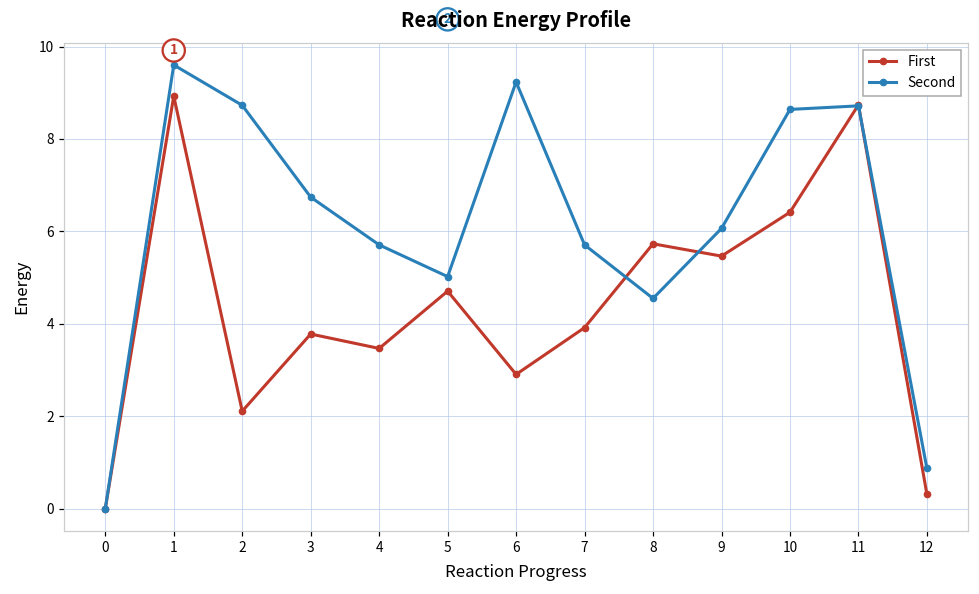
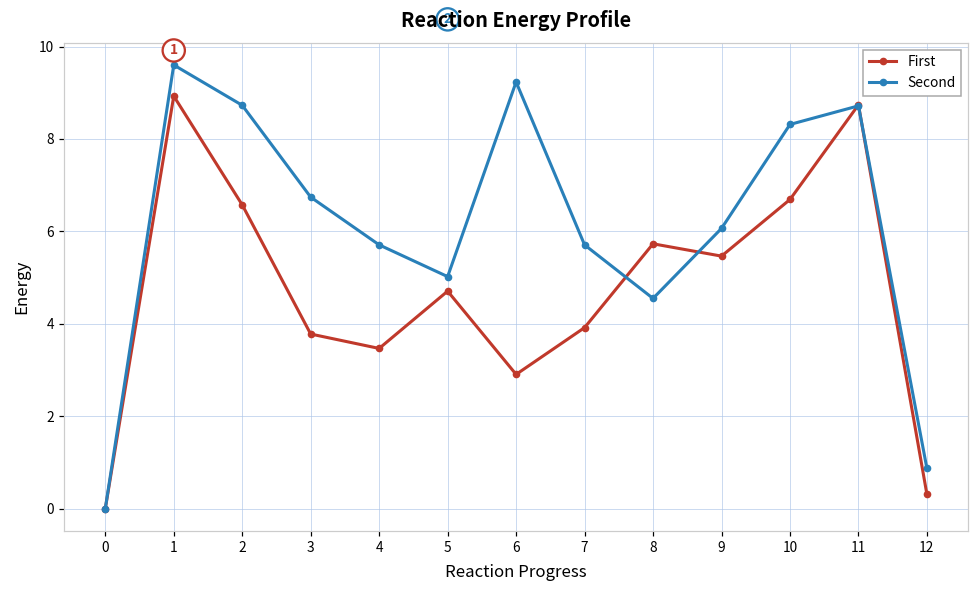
First, 2: 2.1 -> 6.6
First, 10: 6.4 -> 6.7
Second, 10: 8.6 -> 8.3
